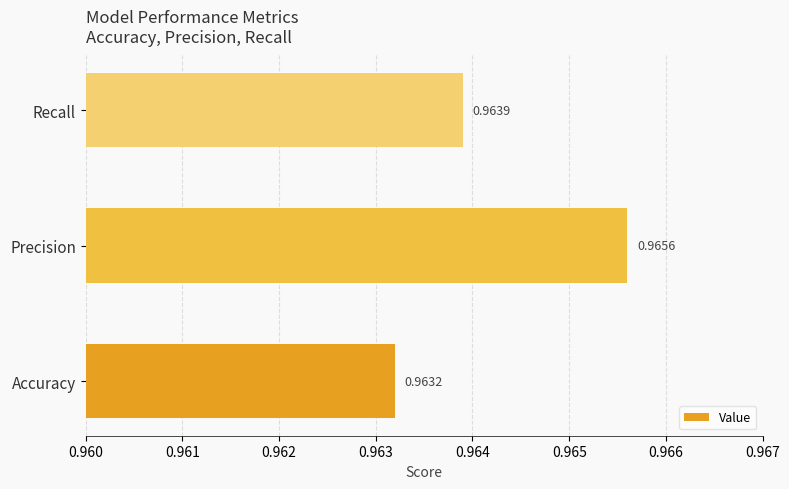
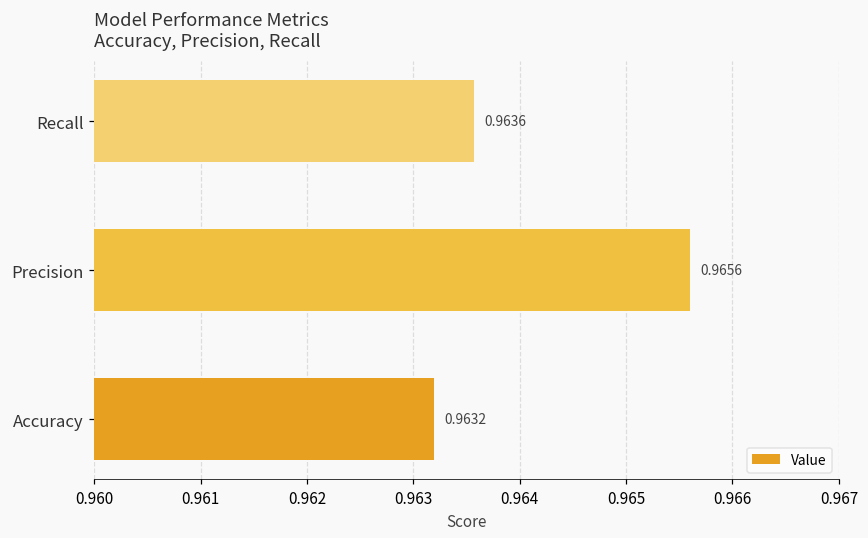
Recall: 0.9639 -> 0.9636
